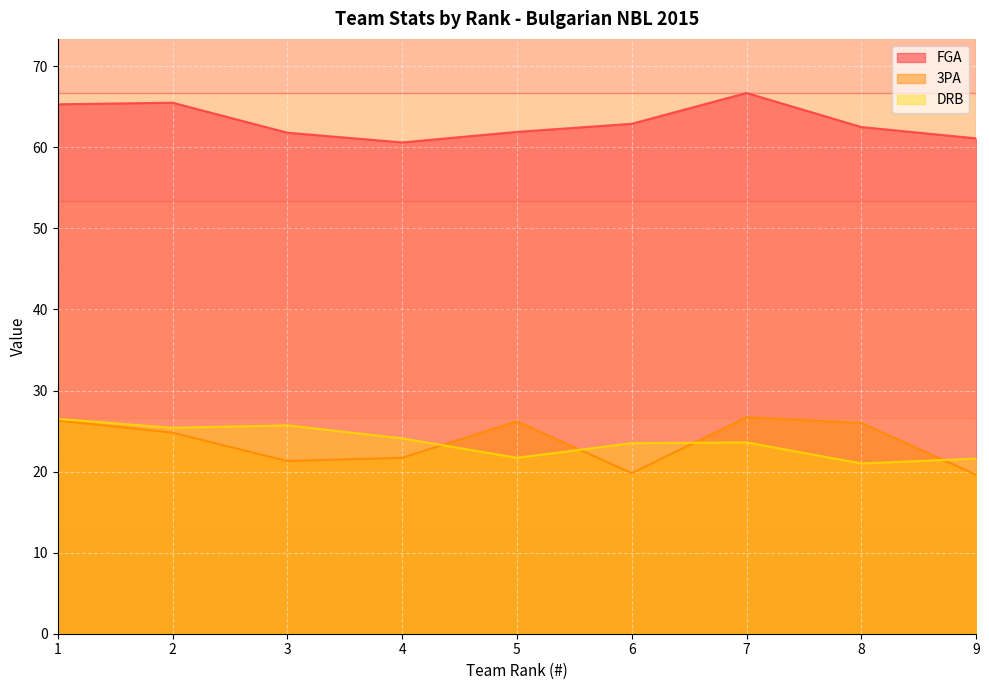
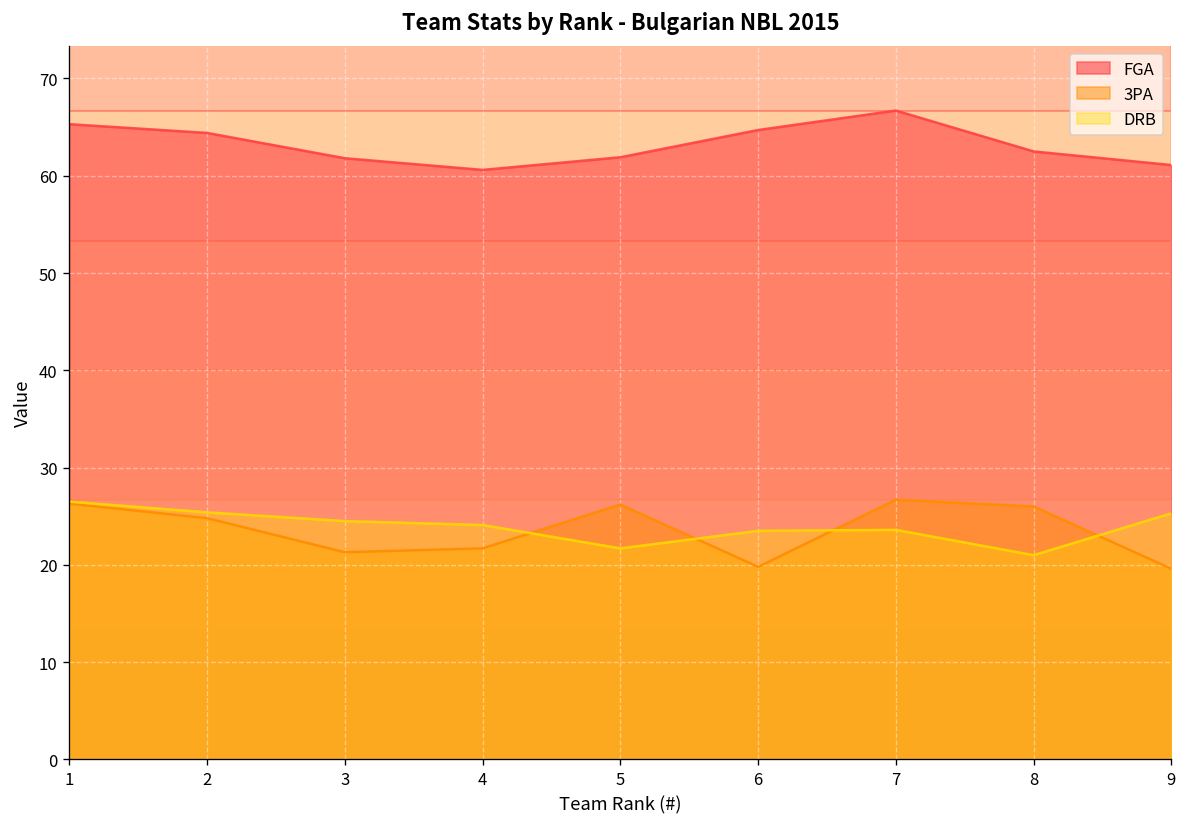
FGA, 2: 66 -> 64
DRB, 3: 26 -> 25
FGA, 6: 63 -> 65
DRB, 9: 22 -> 25
